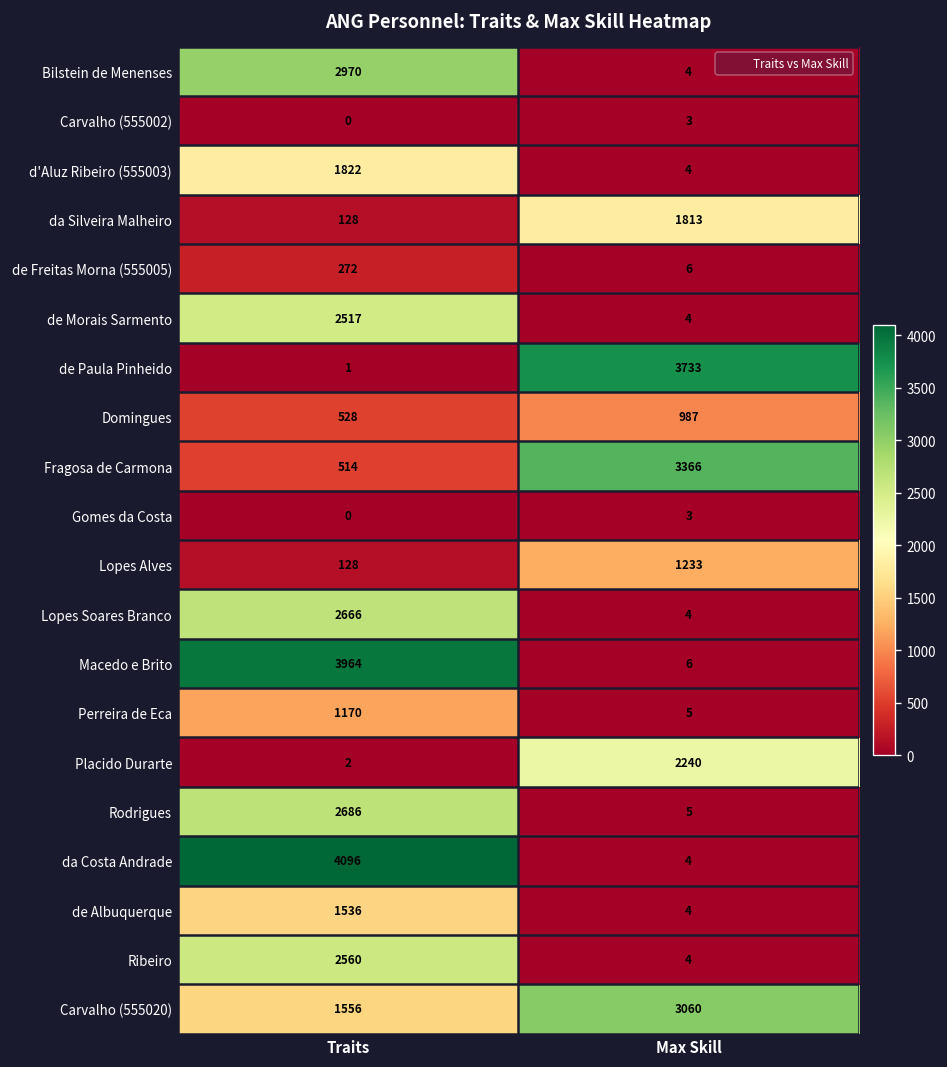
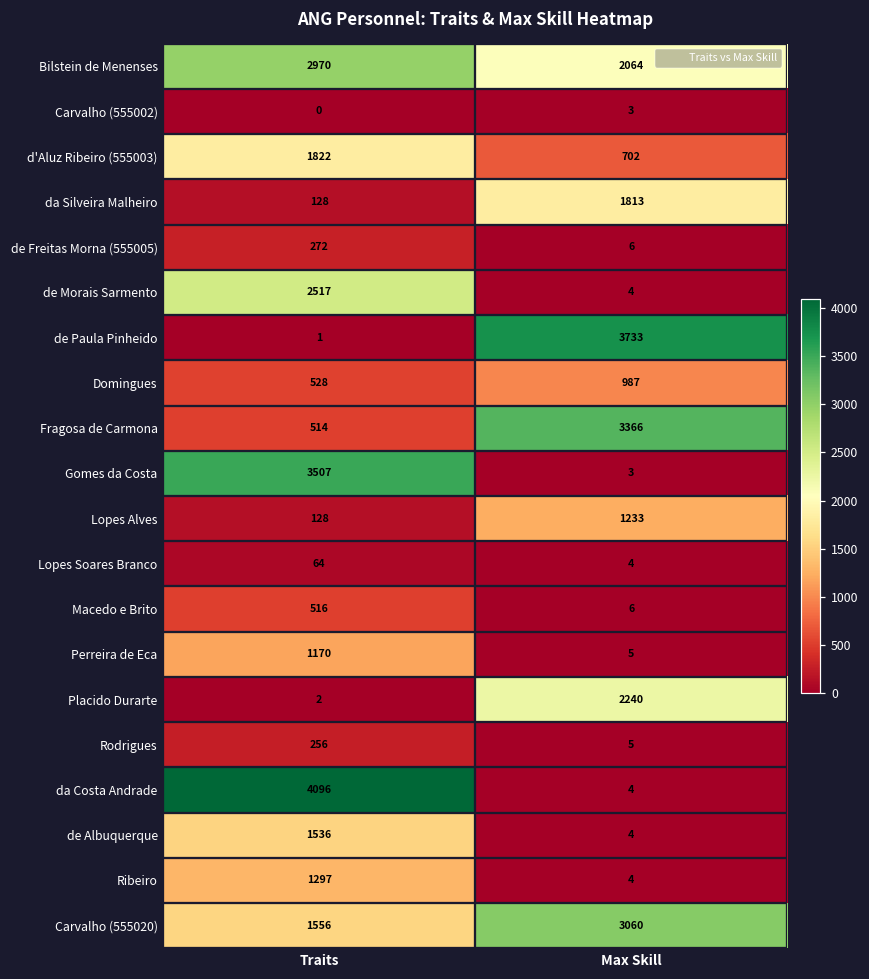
Bilstein de Menenses, Max Skill: 4 -> 2064
d'Aluz Ribeiro (555003), Max Skill: 4 -> 702
Gomes da Costa, Traits: 0 -> 3507
Lopes Soares Branco, Traits: 2666 -> 64
Macedo e Brito, Traits: 3964 -> 516
Rodrigues, Traits: 2686 -> 256
Ribeiro, Traits: 2560 -> 1297
